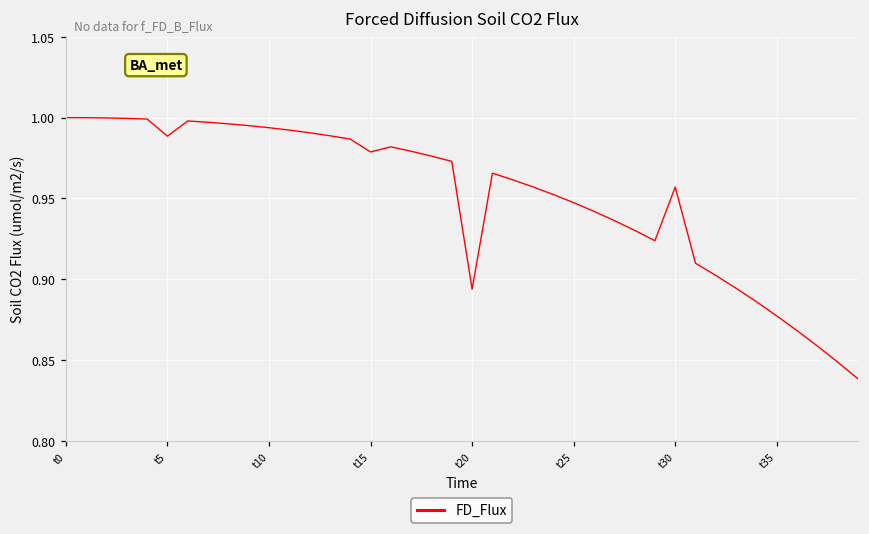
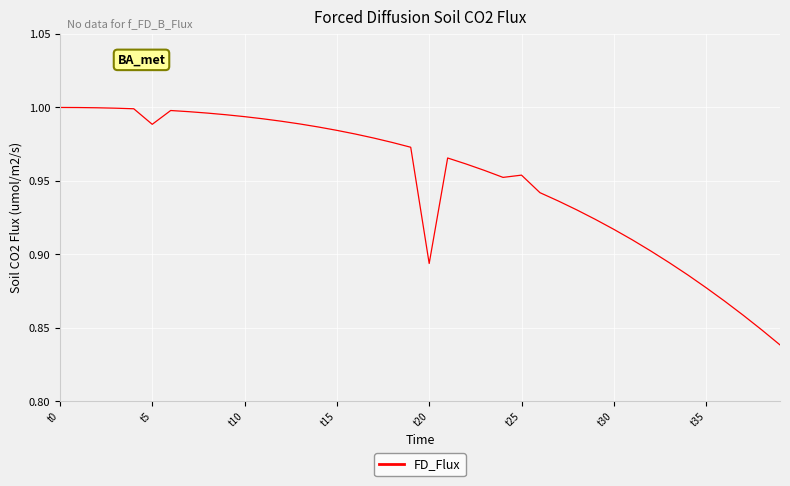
t15: 0.979 -> 0.984
t25: 0.947 -> 0.954
t30: 0.957 -> 0.917
